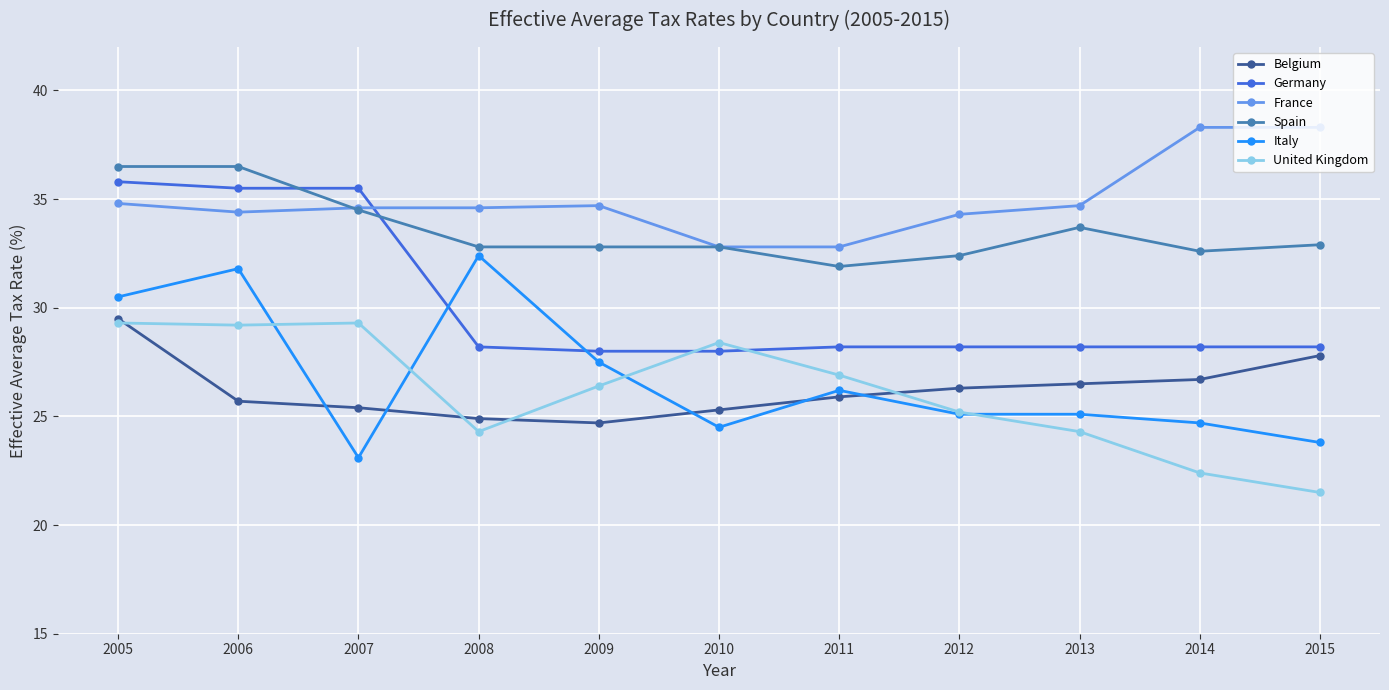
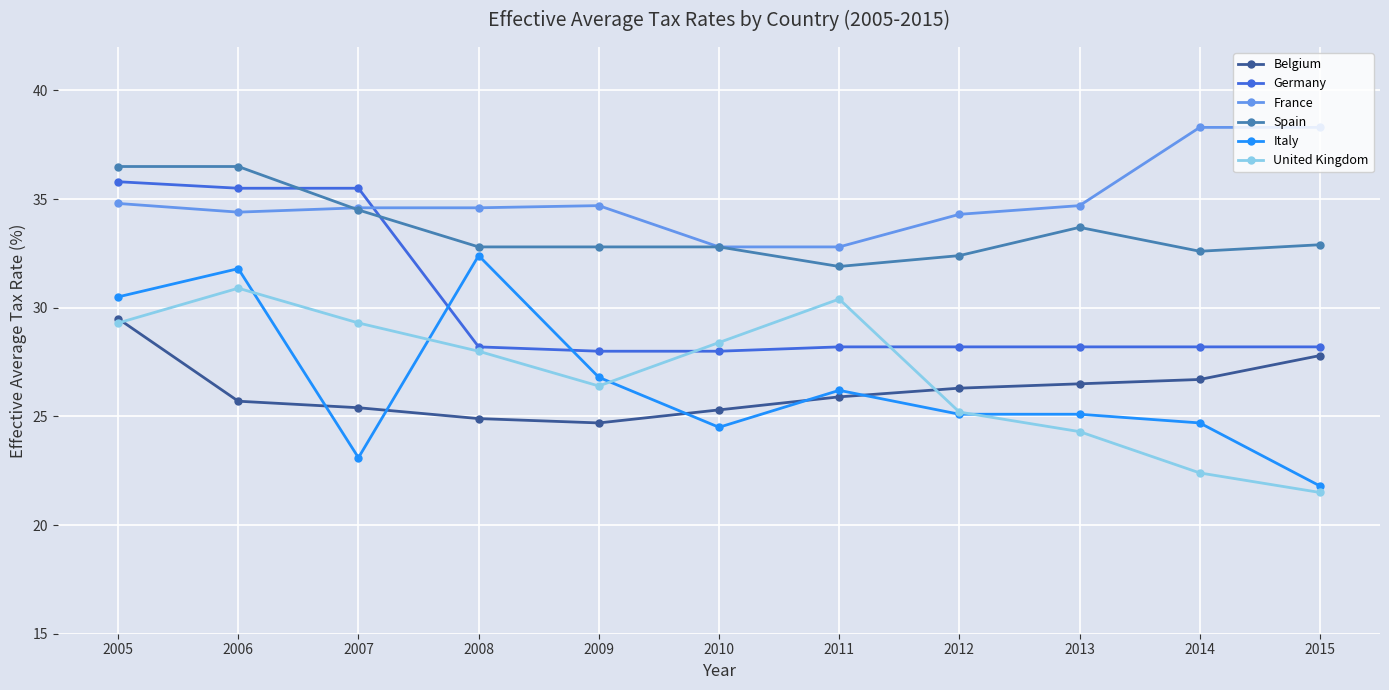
United Kingdom, 2006: 29.2 -> 30.9
United Kingdom, 2008: 24.3 -> 28.0
Italy, 2009: 27.5 -> 26.8
United Kingdom, 2011: 26.9 -> 30.4
Italy, 2015: 23.8 -> 21.8
